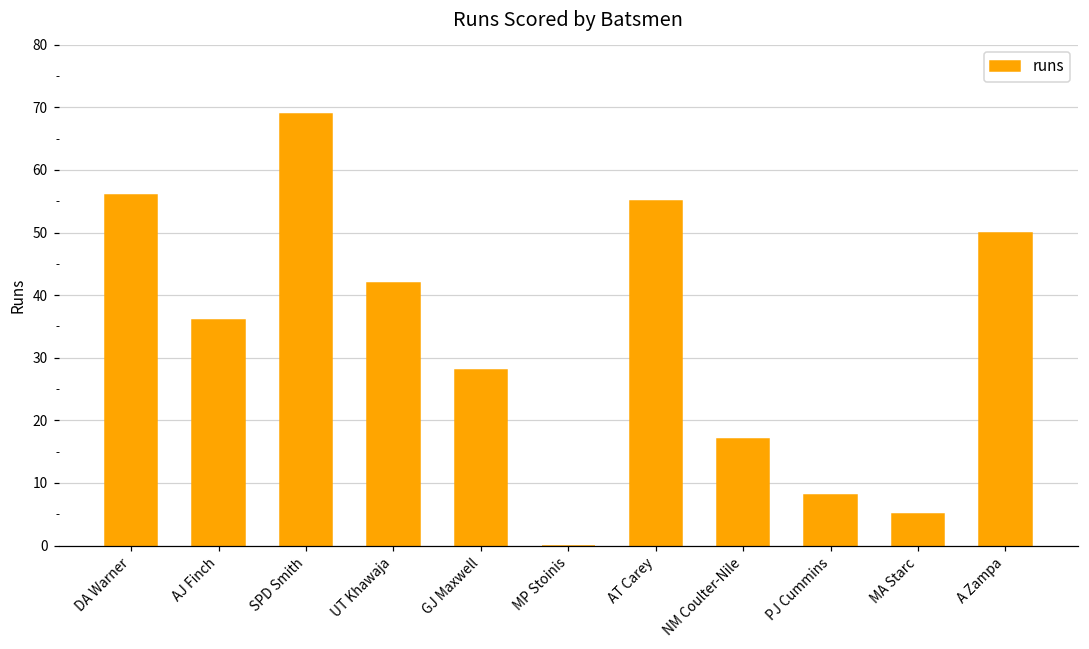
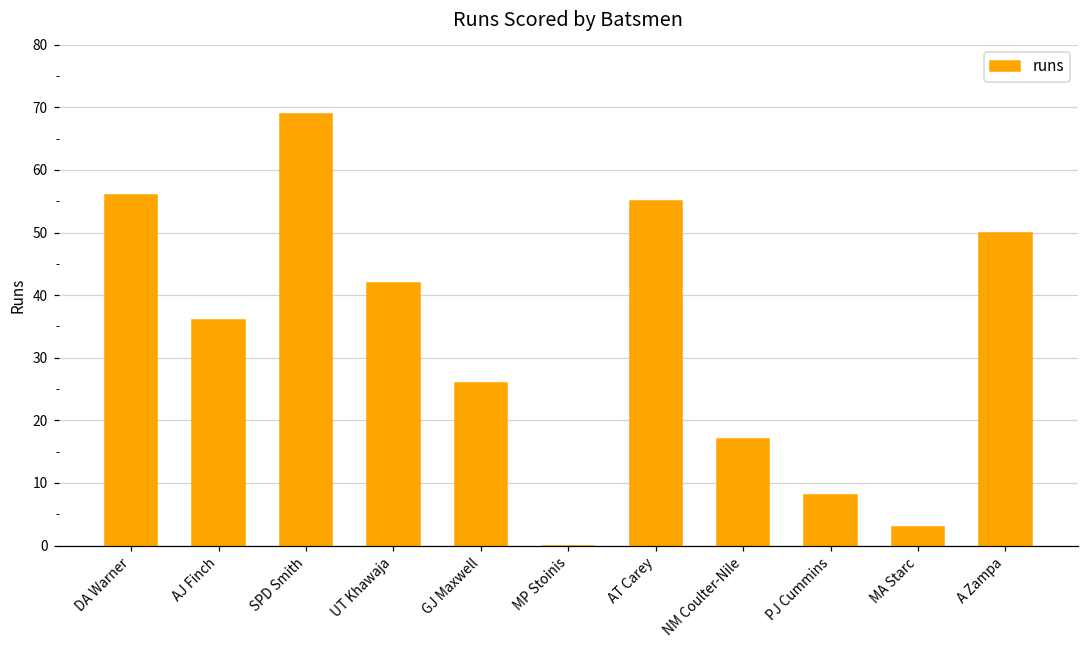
GJ Maxwell: 28 -> 26
MA Starc: 5 -> 3
